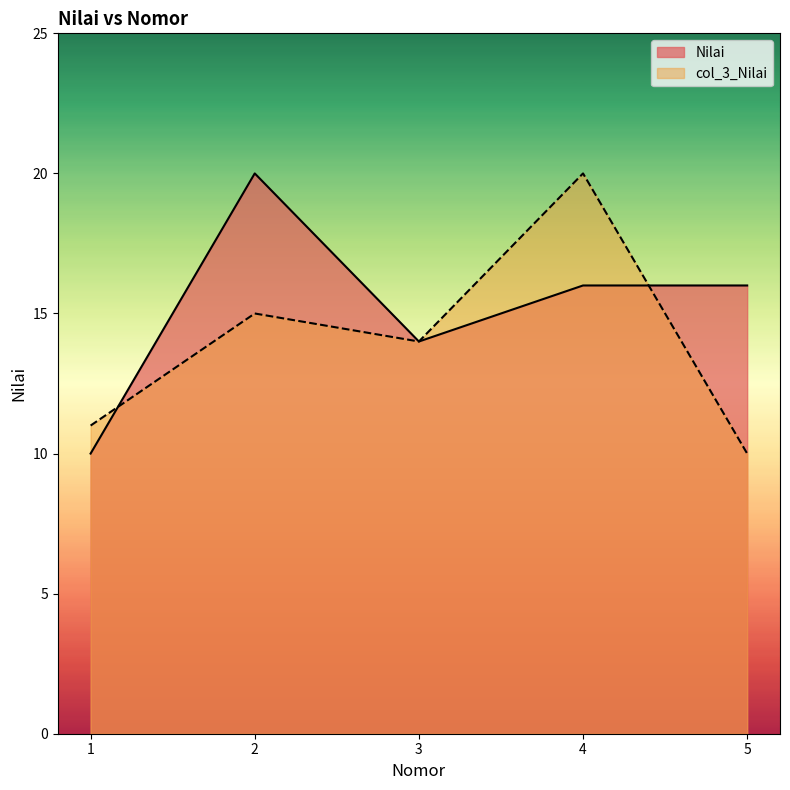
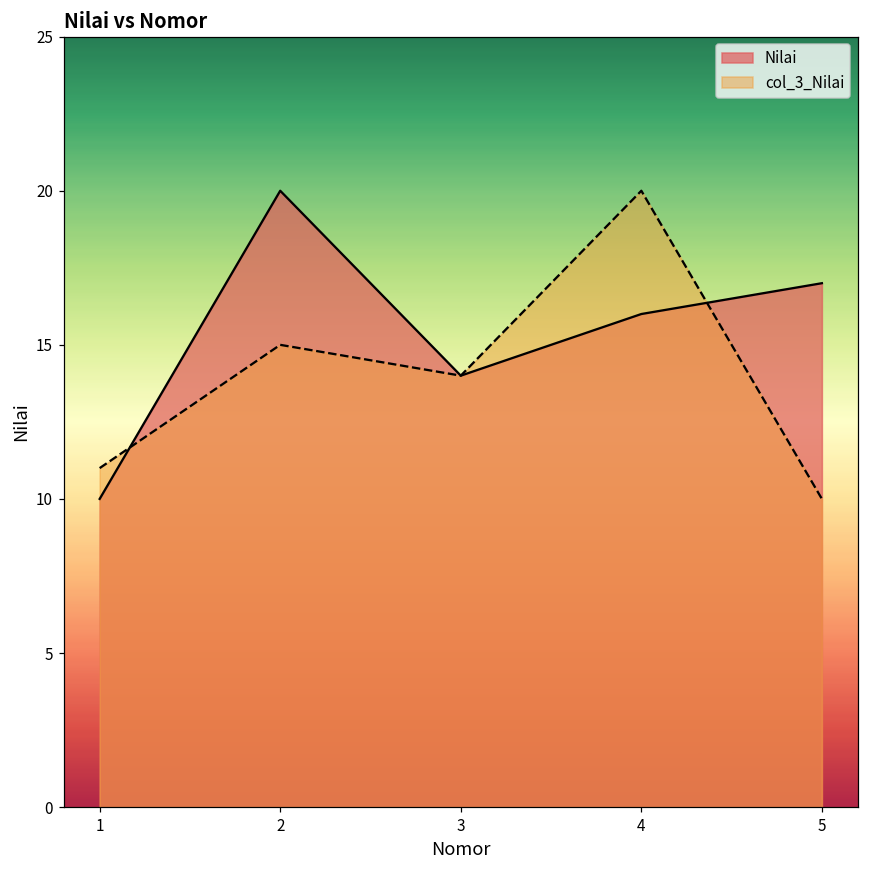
Nilai, 5: 16 -> 17
